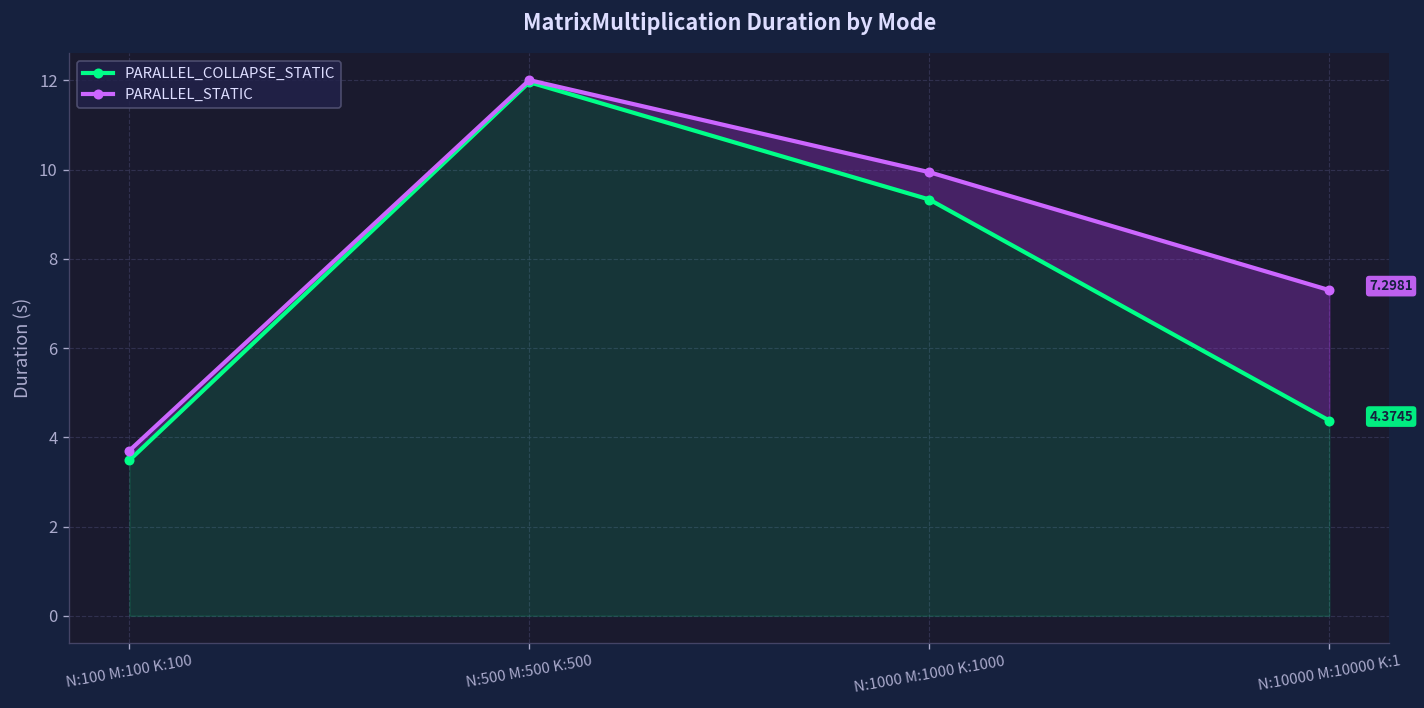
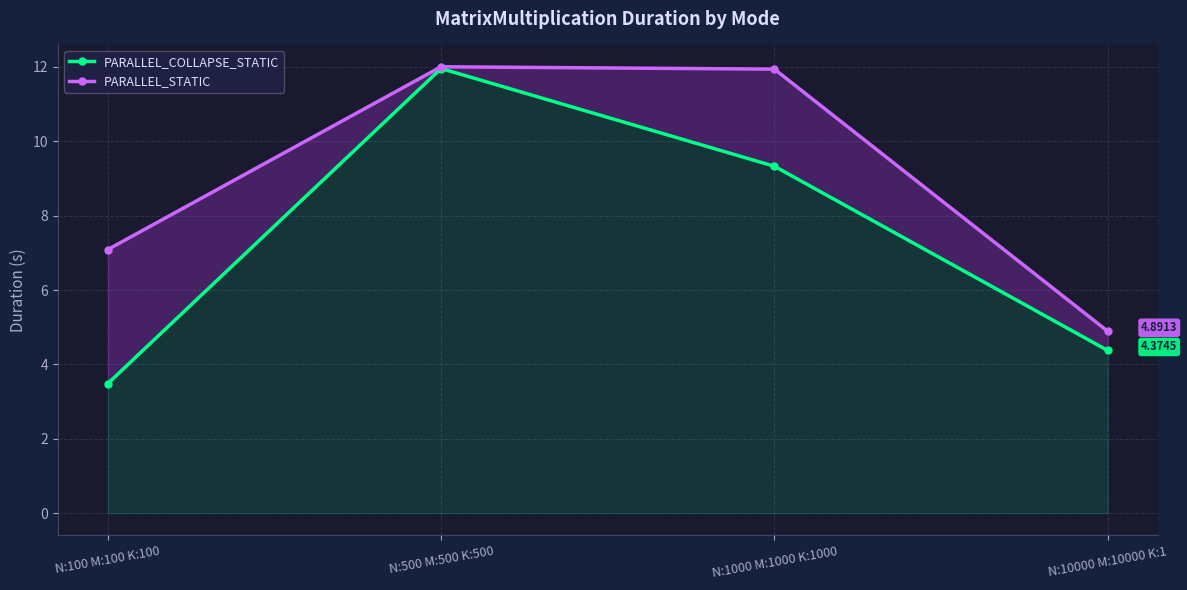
PARALLEL_STATIC, N:100 M:100 K:100: 3.7 -> 7.1
PARALLEL_STATIC, N:1000 M:1000 K:1000: 9.9 -> 11.9
PARALLEL_STATIC, N:10000 M:10000 K:1: 7.2981 -> 4.8913
